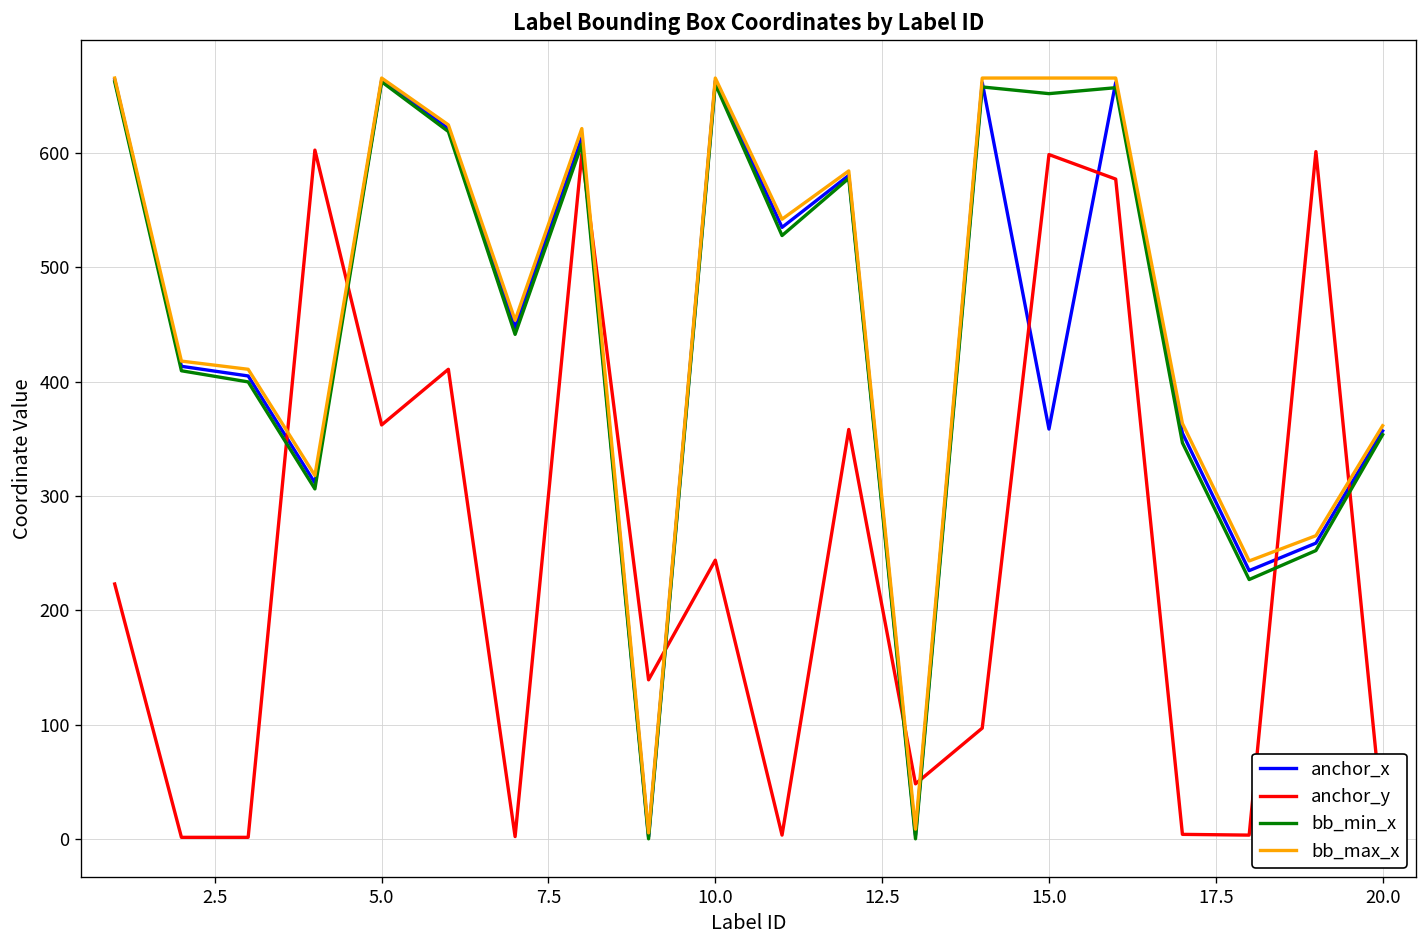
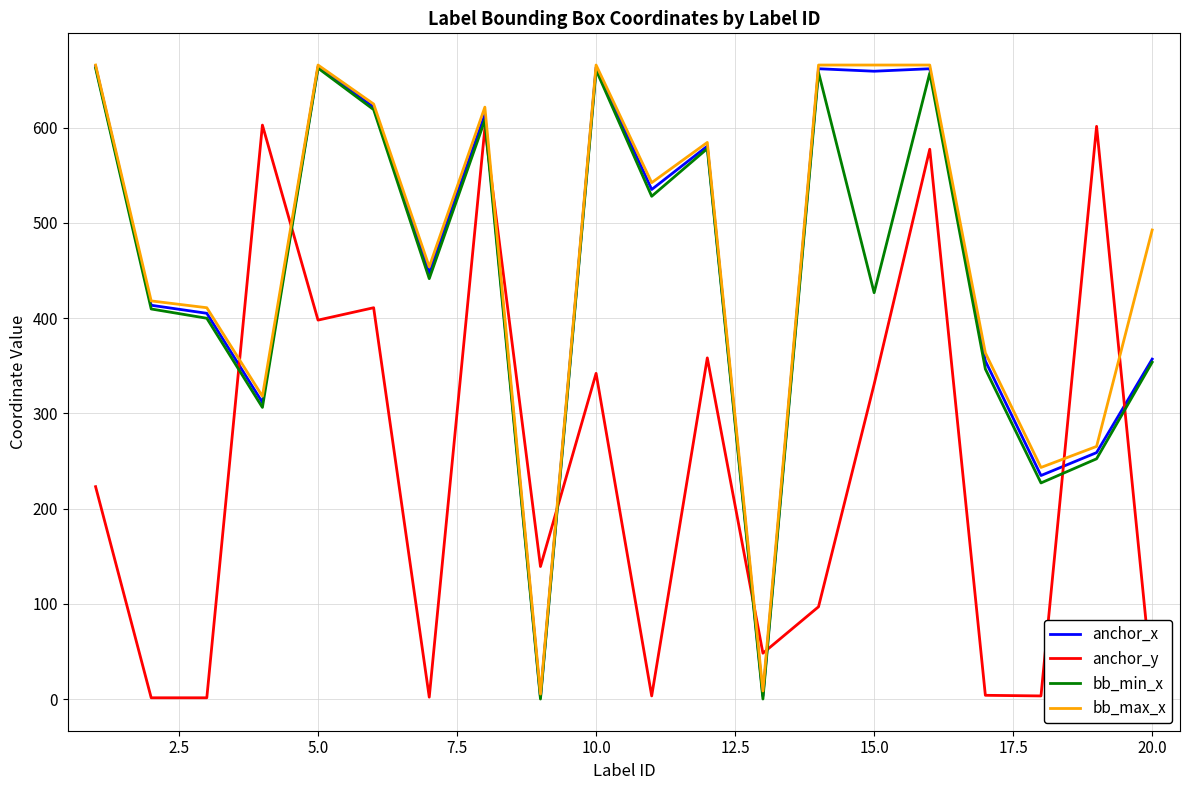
anchor_y, 5.0: 360 -> 400
anchor_y, 10.0: 240 -> 340
anchor_x, 15.0: 360 -> 660
anchor_y, 15.0: 600 -> 330
bb_min_x, 15.0: 650 -> 430
bb_max_x, 20.0: 360 -> 490
